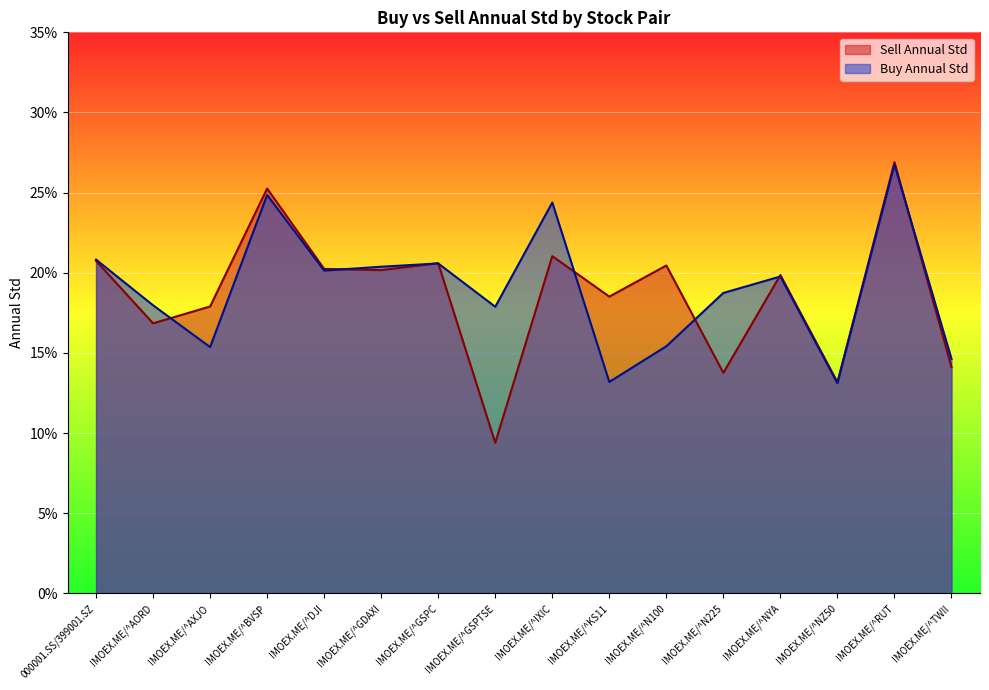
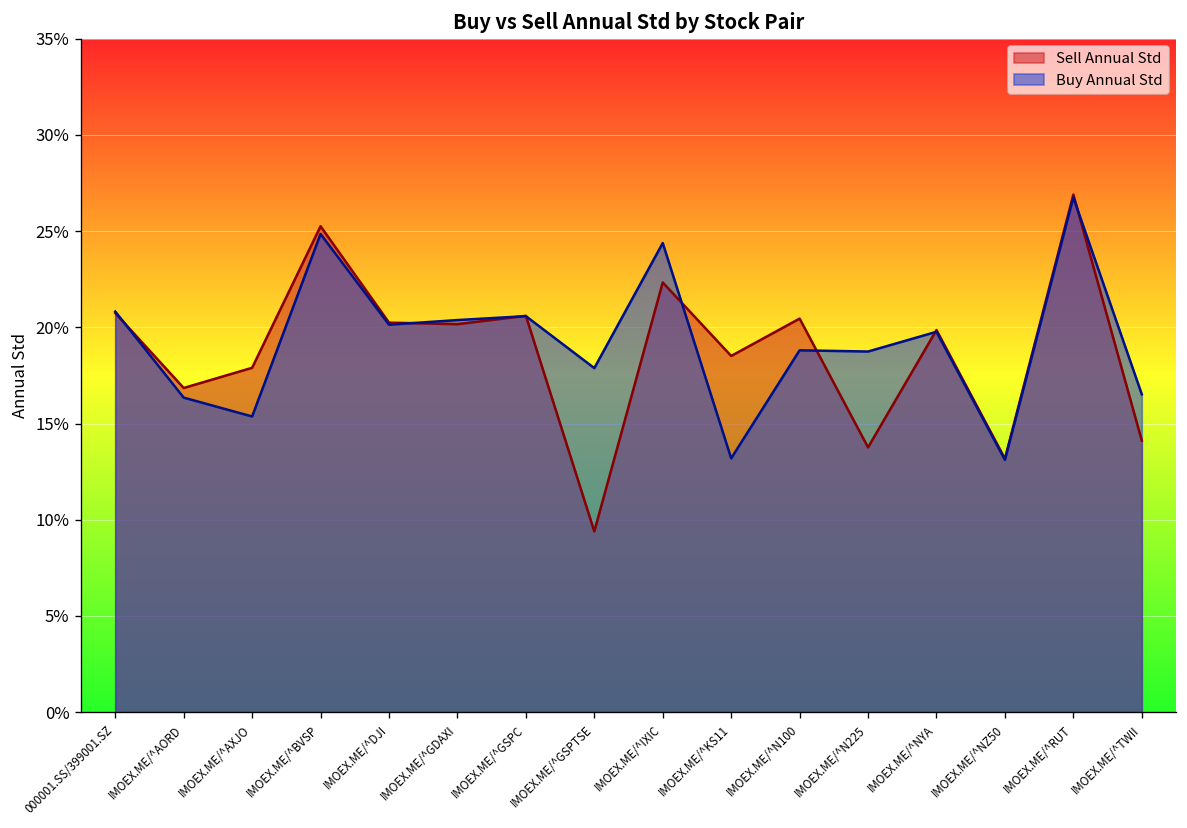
Buy Annual Std, IMOEX.ME/^AORD: 18.0% -> 16.3%
Sell Annual Std, IMOEX.ME/^IXIC: 21.0% -> 22.3%
Buy Annual Std, IMOEX.ME/^N100: 15.4% -> 18.8%
Buy Annual Std, IMOEX.ME/^TWII: 14.6% -> 16.5%
